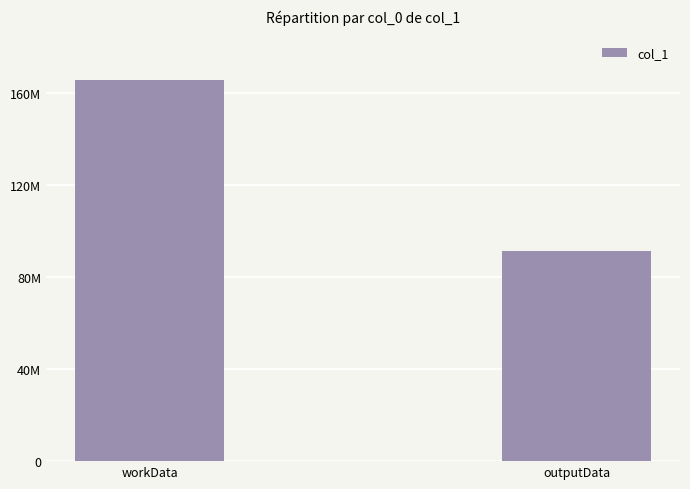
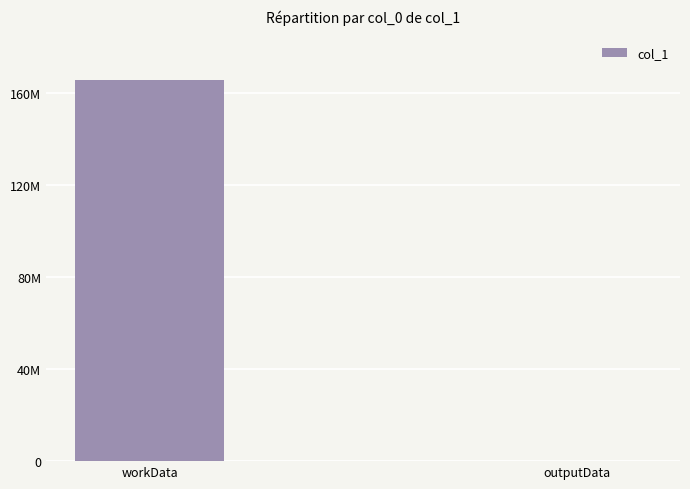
outputData: 91000000 -> 0
